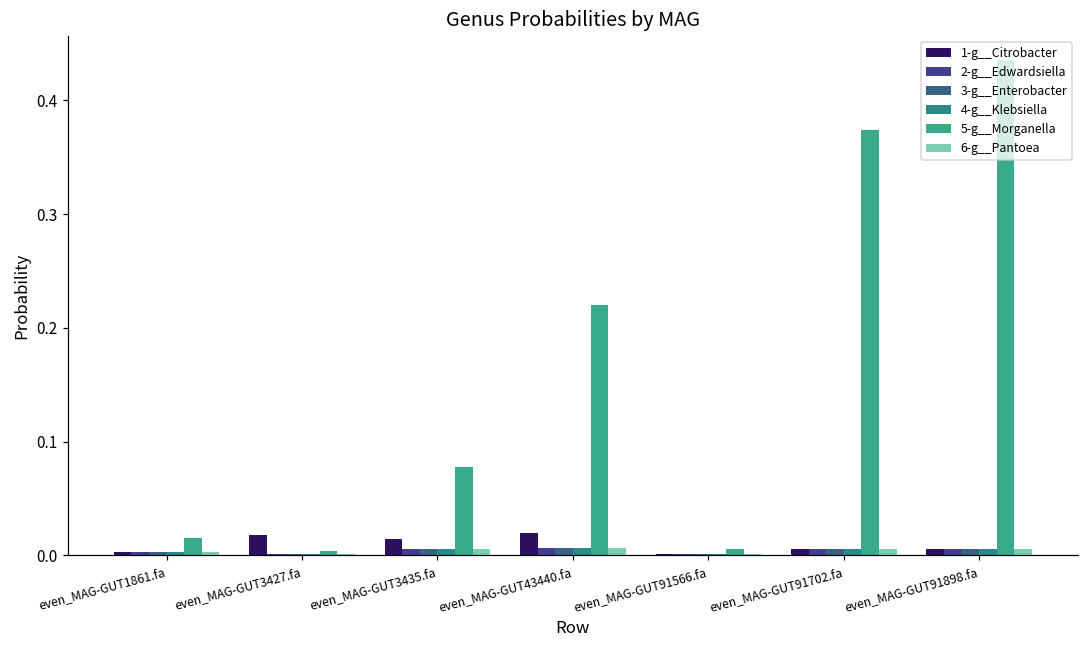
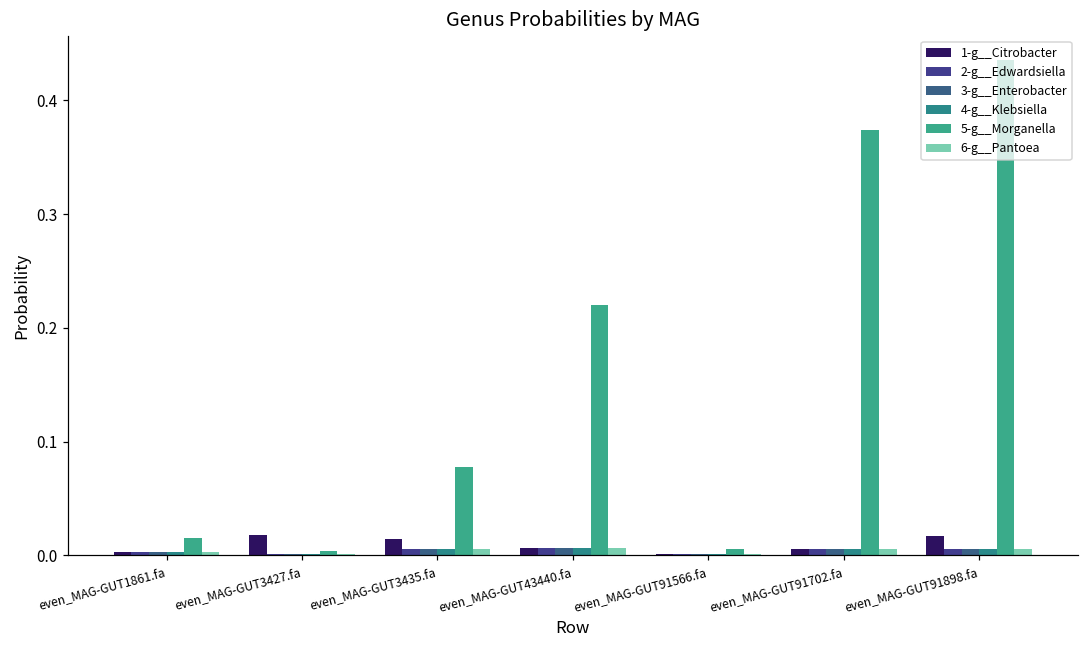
1-g__Citrobacter, even_MAG-GUT43440.fa: 0.019 -> 0.006
1-g__Citrobacter, even_MAG-GUT91898.fa: 0.006 -> 0.017
